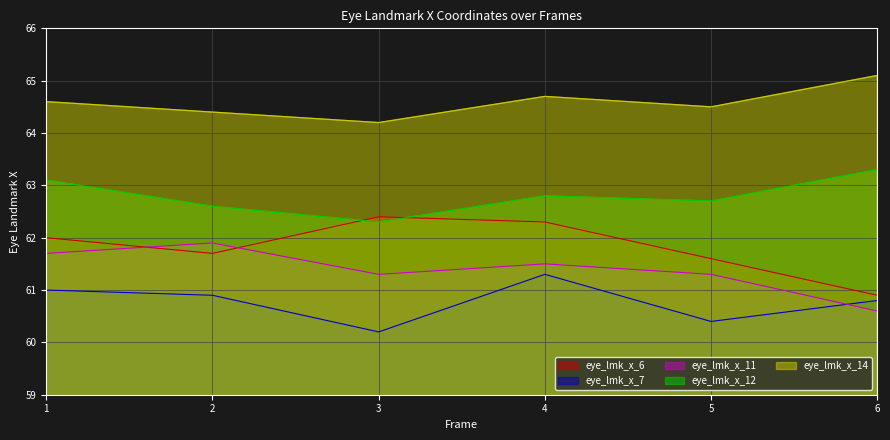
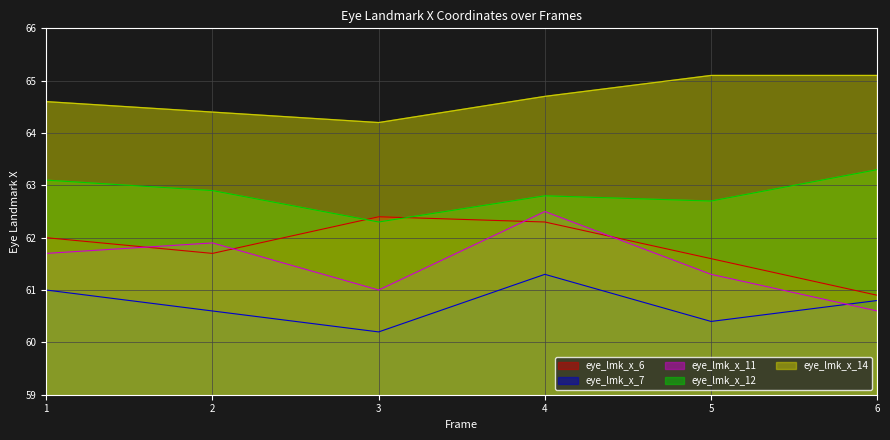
eye_lmk_x_7, 2: 60.9 -> 60.6
eye_lmk_x_12, 2: 62.6 -> 62.9
eye_lmk_x_11, 3: 61.3 -> 61.0
eye_lmk_x_11, 4: 61.5 -> 62.5
eye_lmk_x_14, 5: 64.5 -> 65.1
